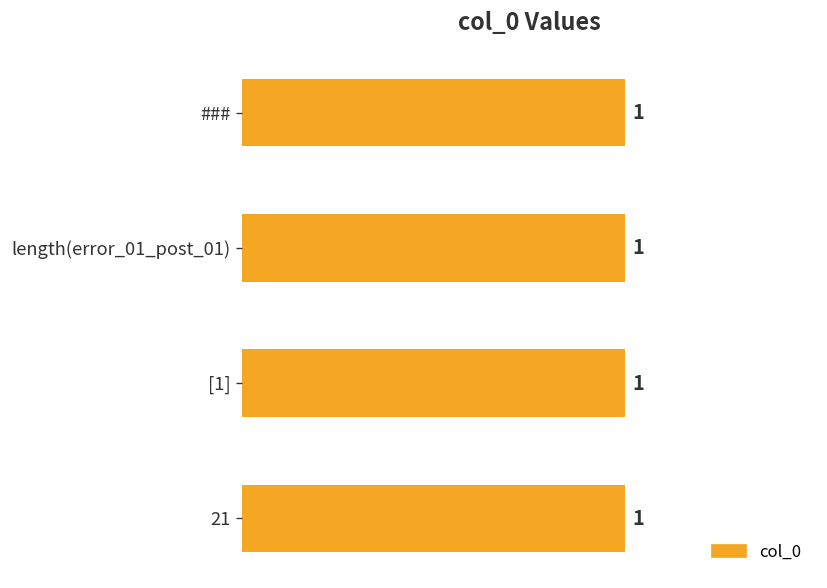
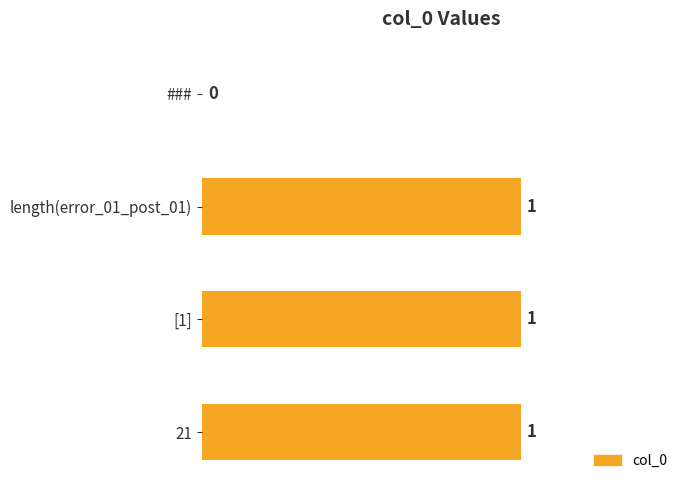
###: 1 -> 0
